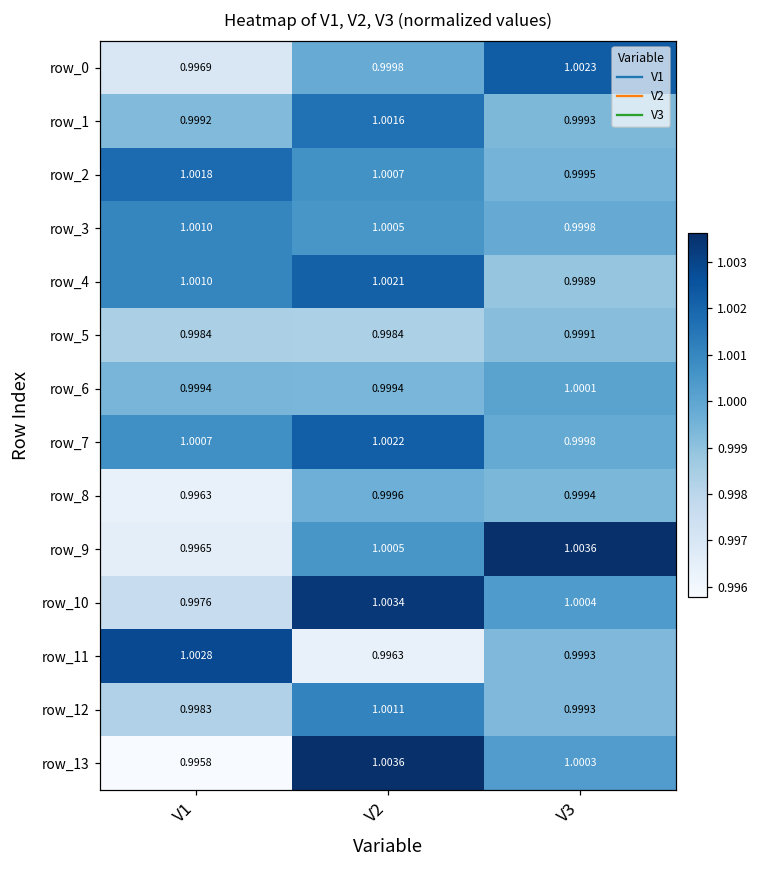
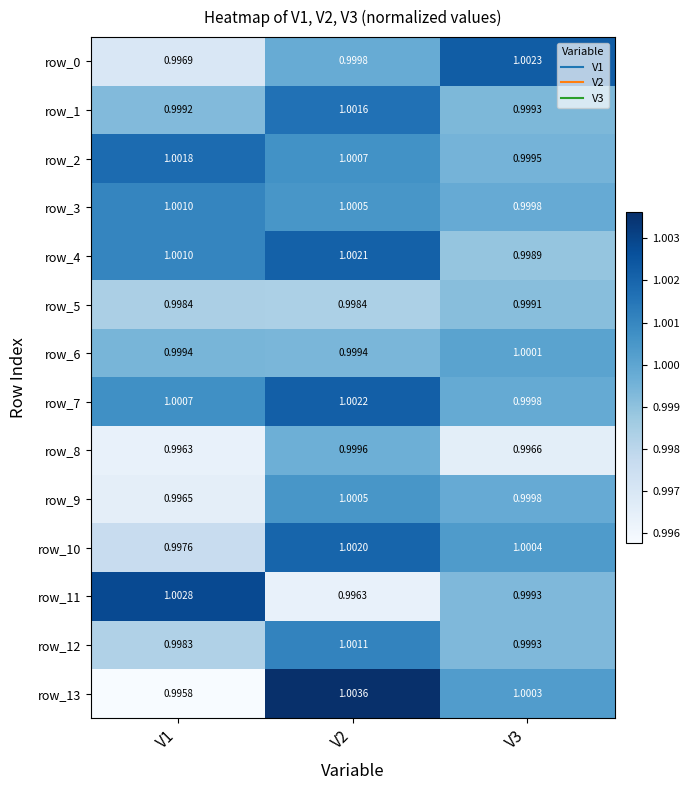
row_8, V3: 0.9994 -> 0.9966
row_9, V3: 1.0036 -> 0.9998
row_10, V2: 1.0034 -> 1.0020
